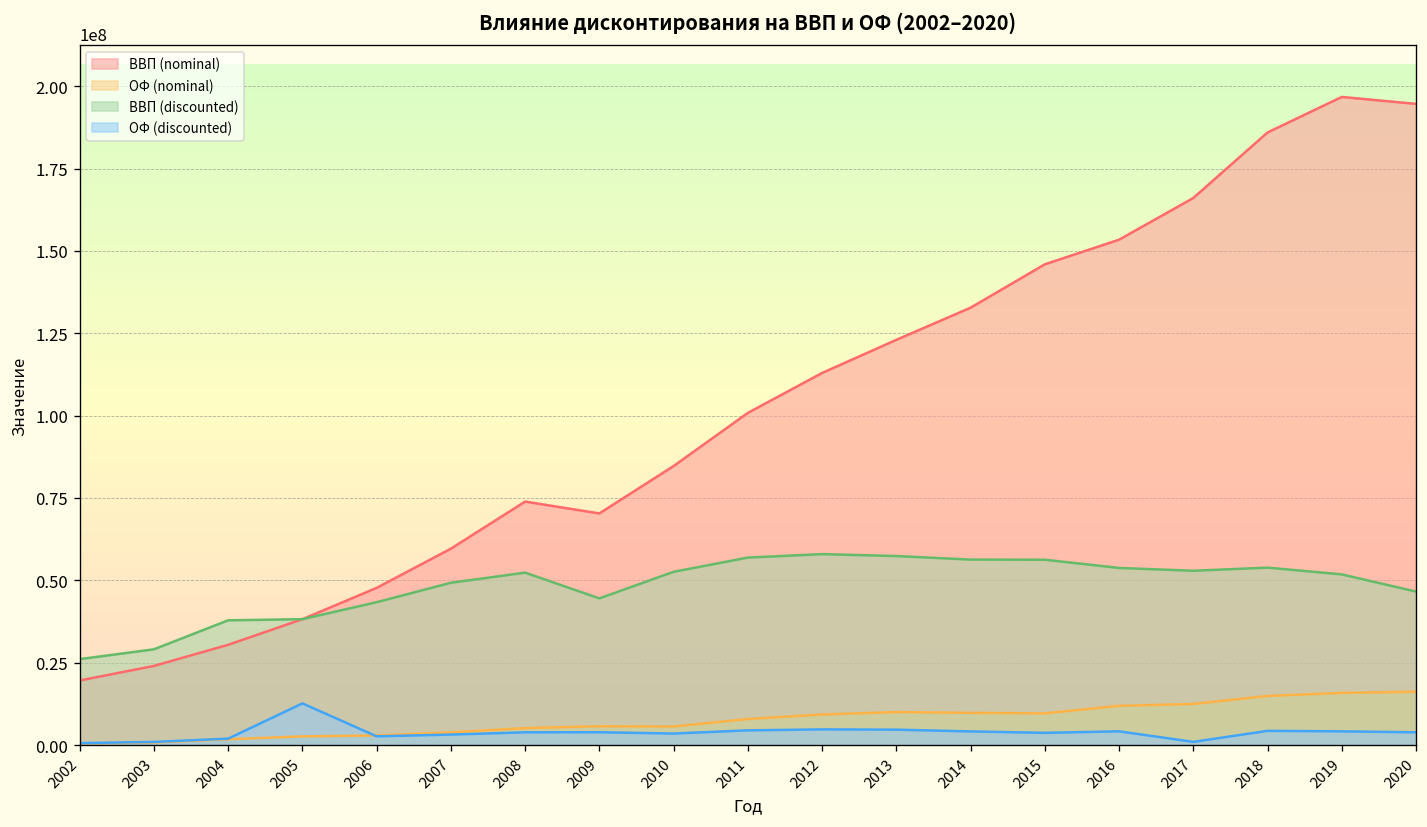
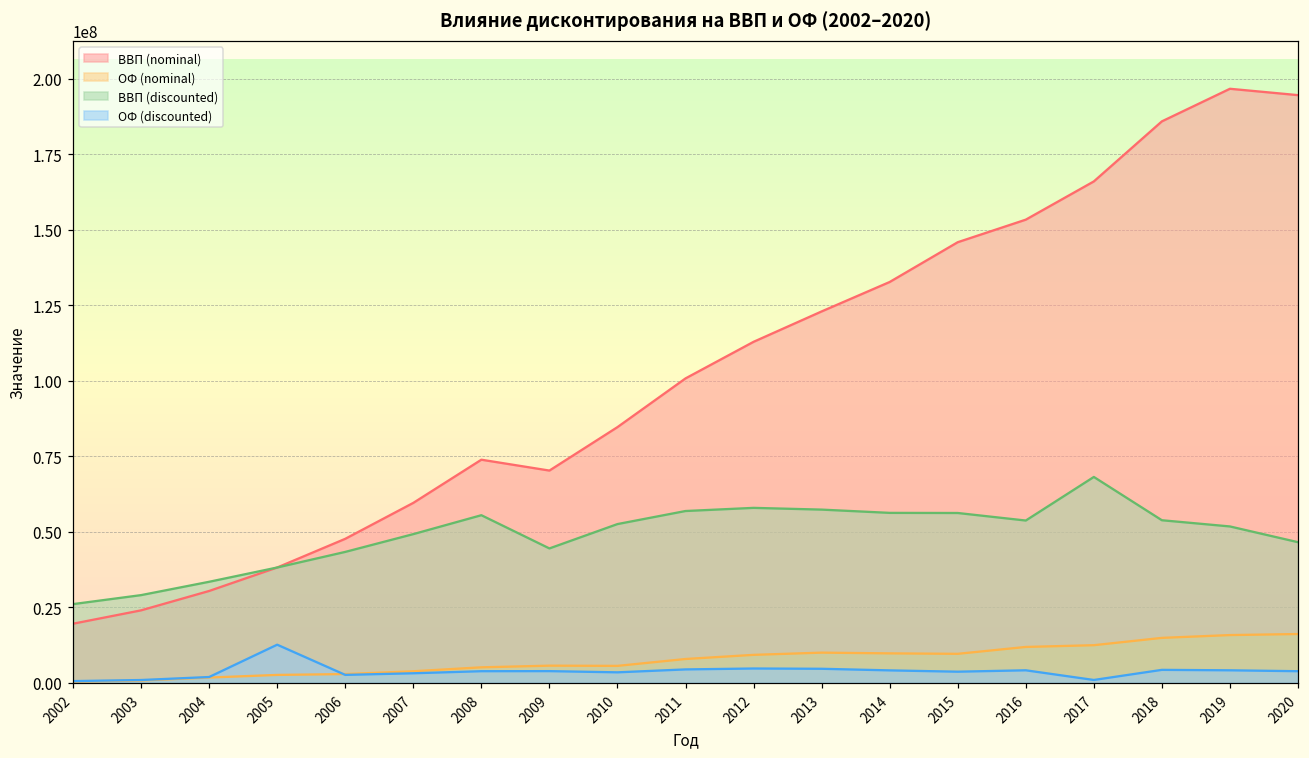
ВВП (discounted), 2004: 38000000 -> 33000000
ВВП (discounted), 2008: 52000000 -> 56000000
ВВП (discounted), 2017: 53000000 -> 68000000
